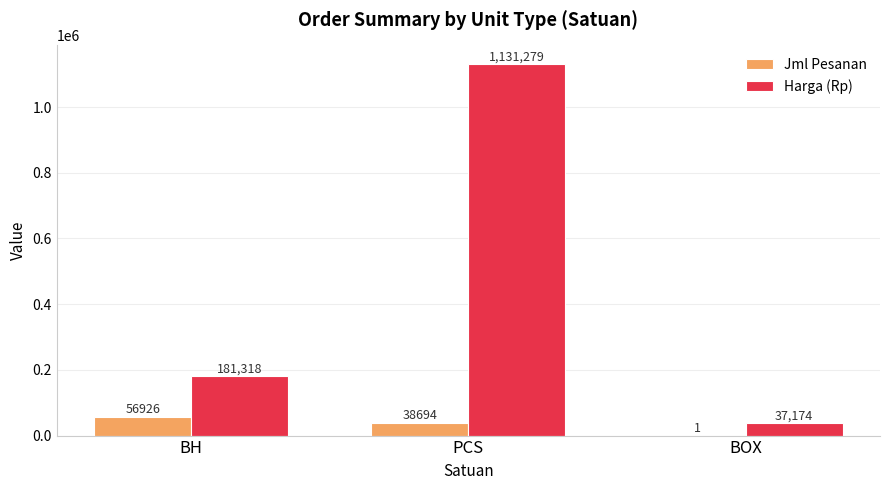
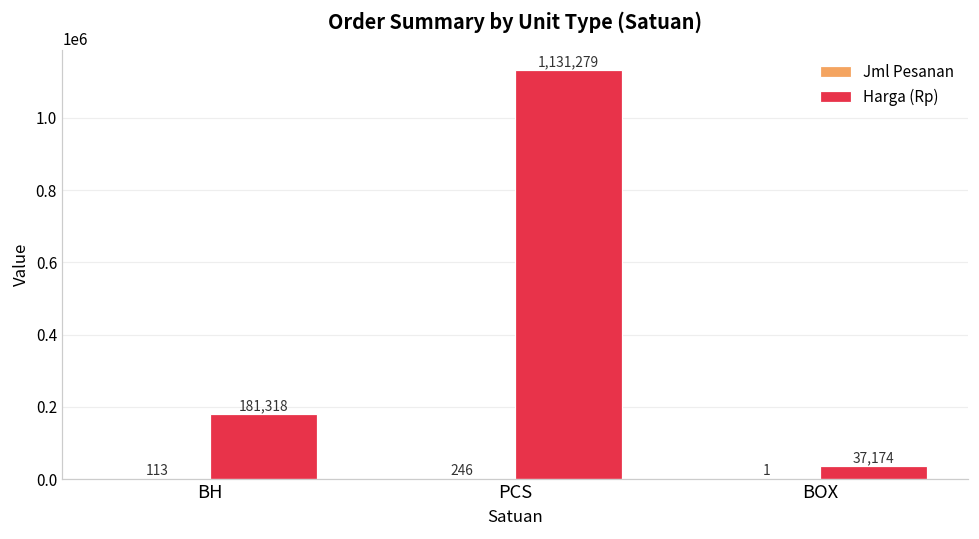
Jml Pesanan, BH: 56926 -> 113
Jml Pesanan, PCS: 38694 -> 246
